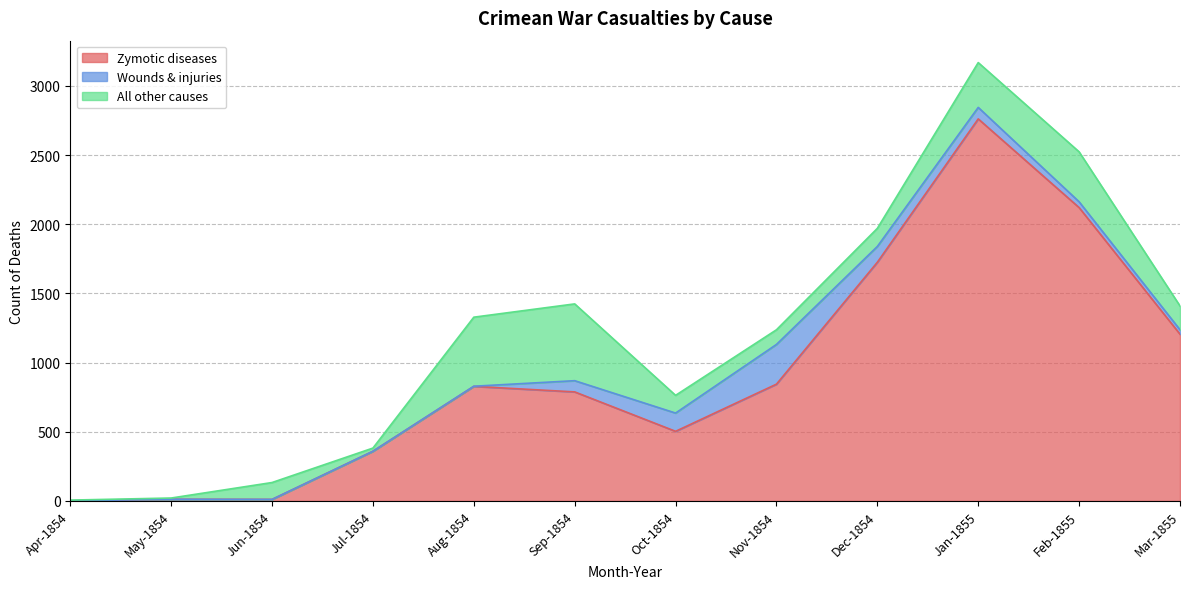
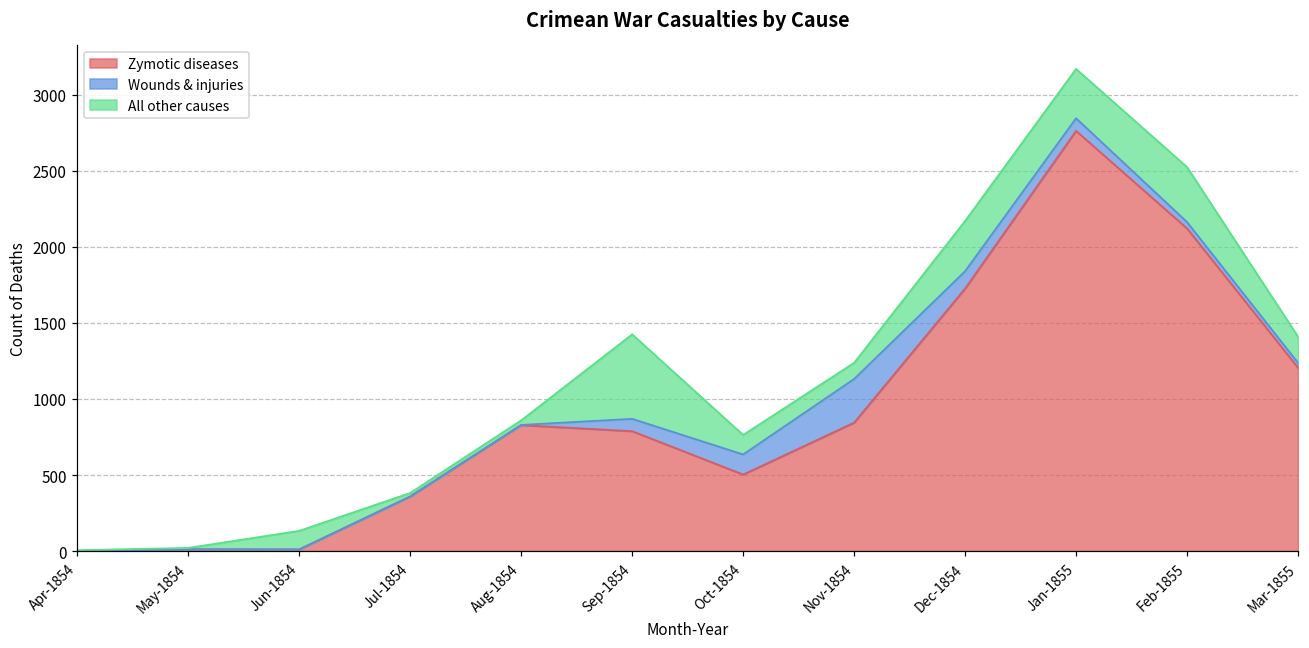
All other causes, Aug-1854: 500 -> 30
All other causes, Dec-1854: 130 -> 330
